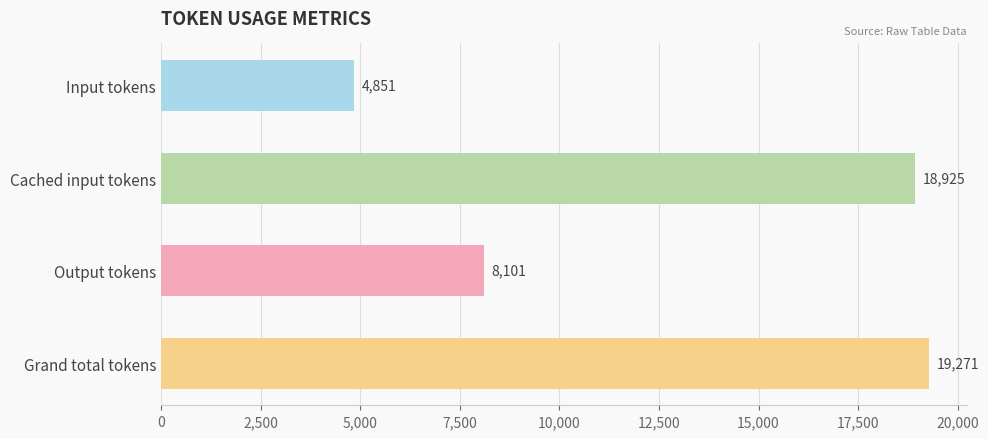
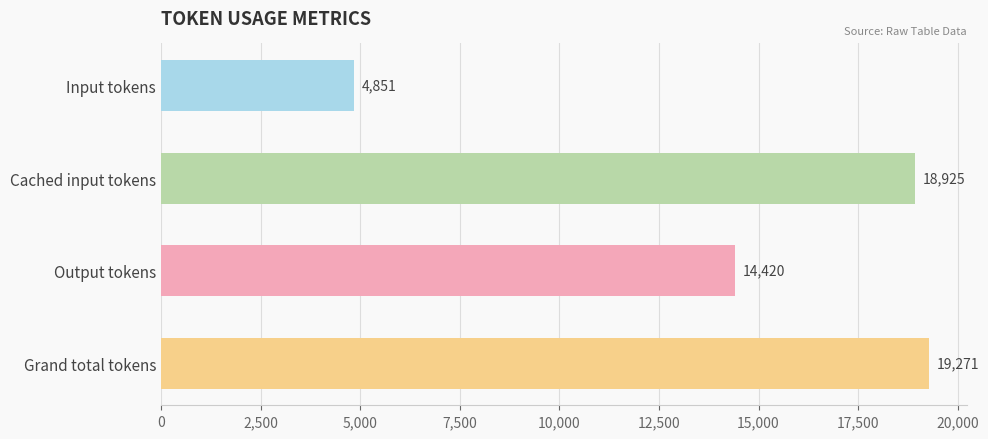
Output tokens: 8,101 -> 14,420
